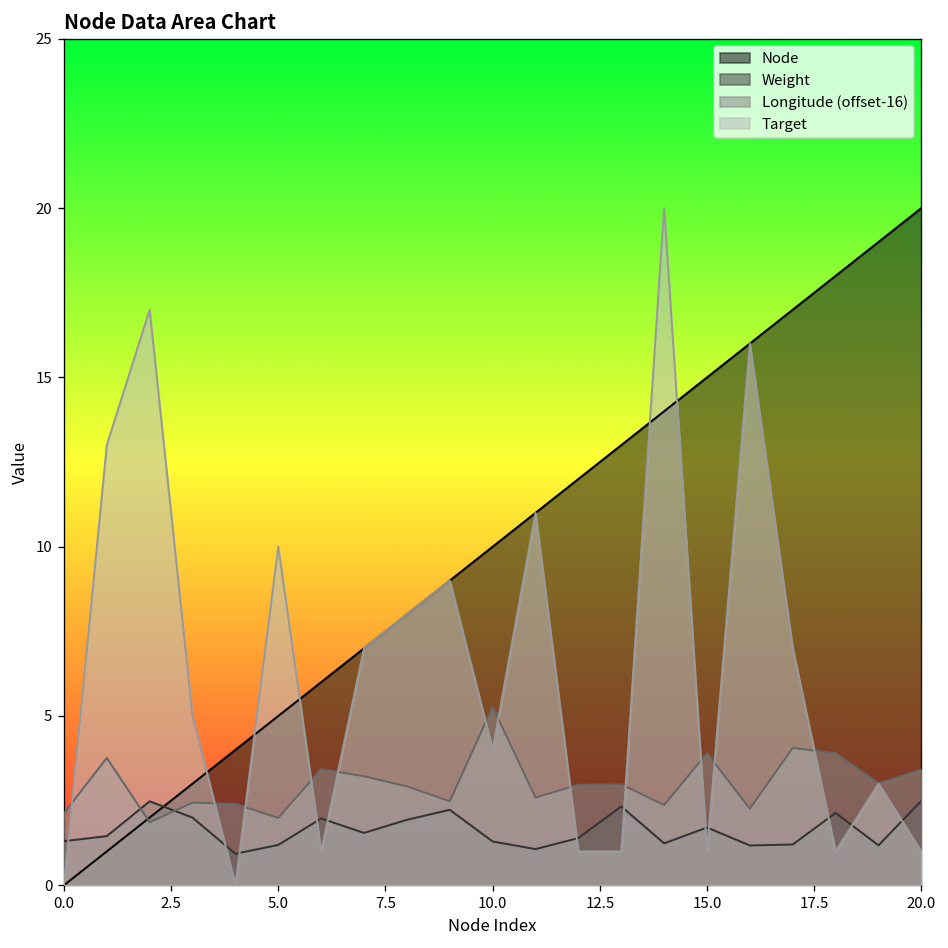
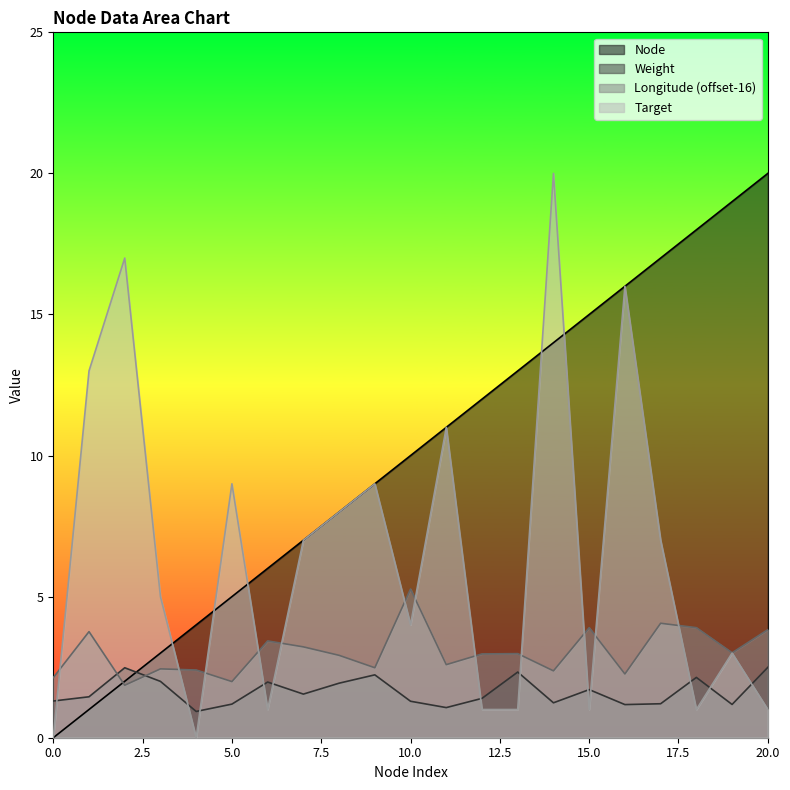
Target, 5.0: 10 -> 9
Longitude (offset-16), 20.0: 3.4 -> 3.8
